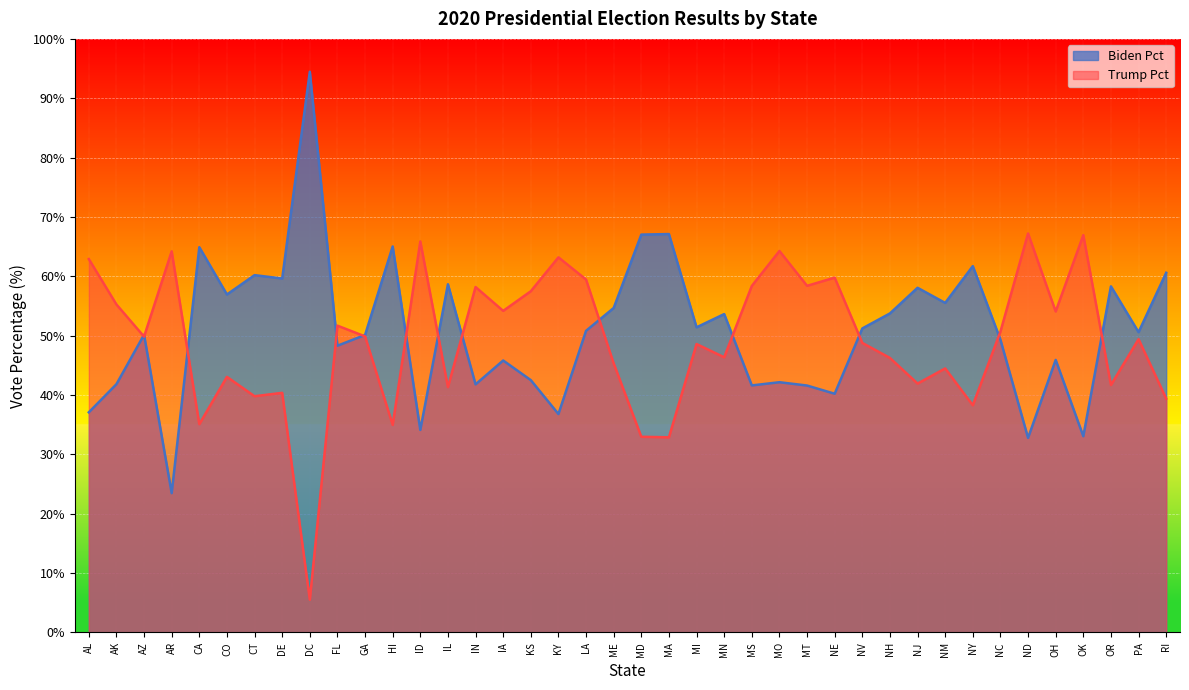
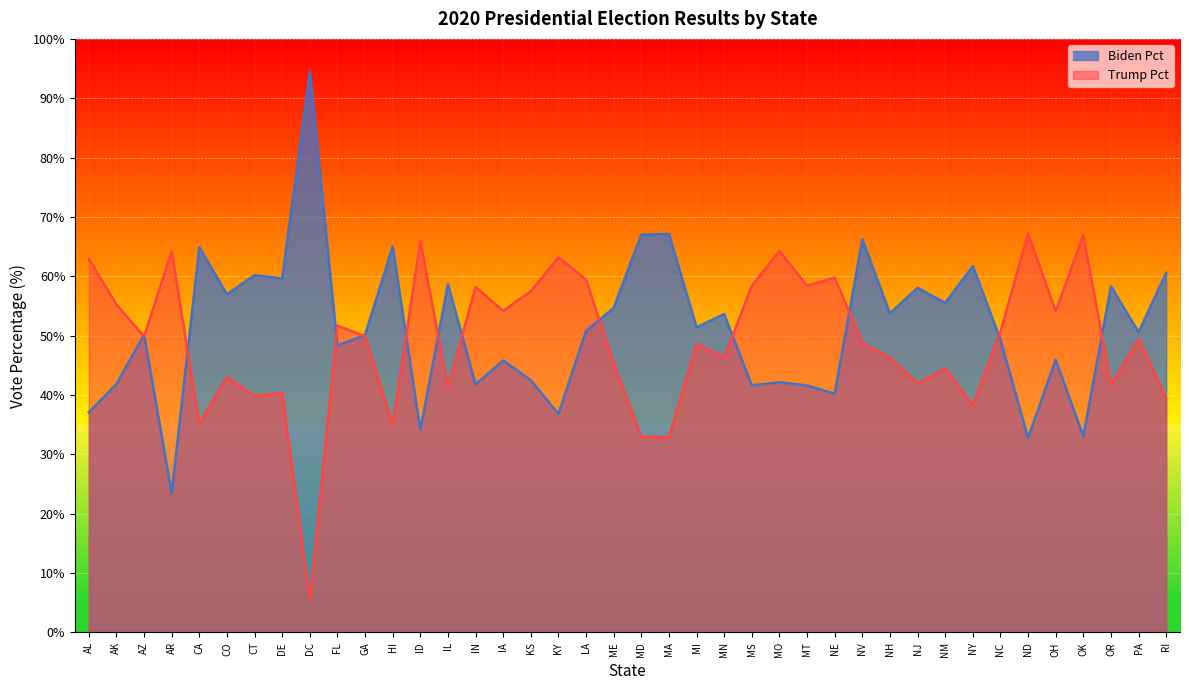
Biden Pct, NV: 51% -> 66%
